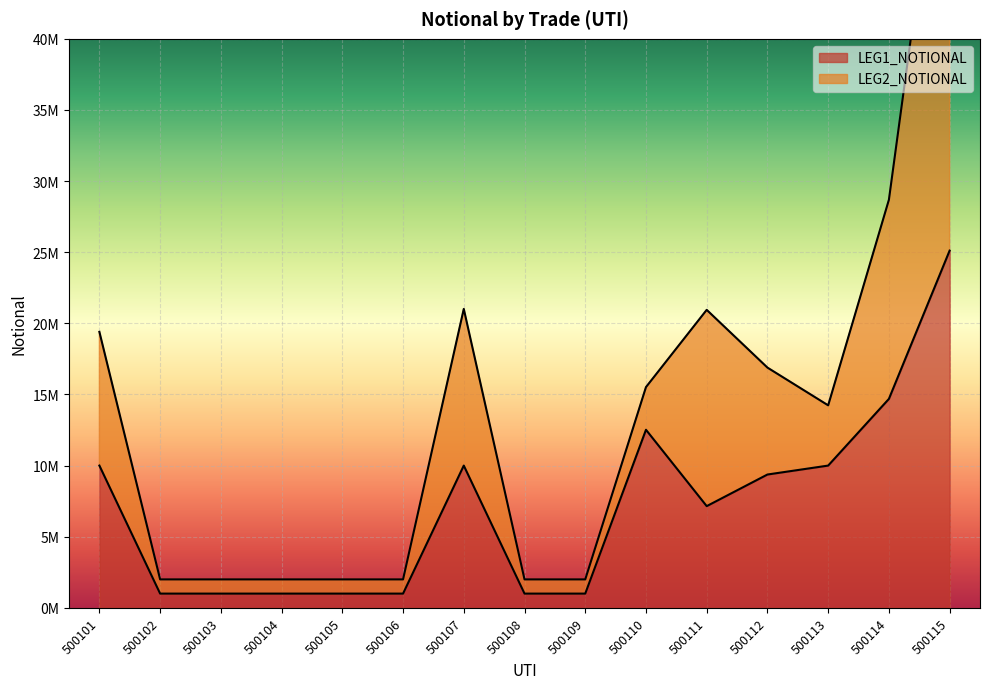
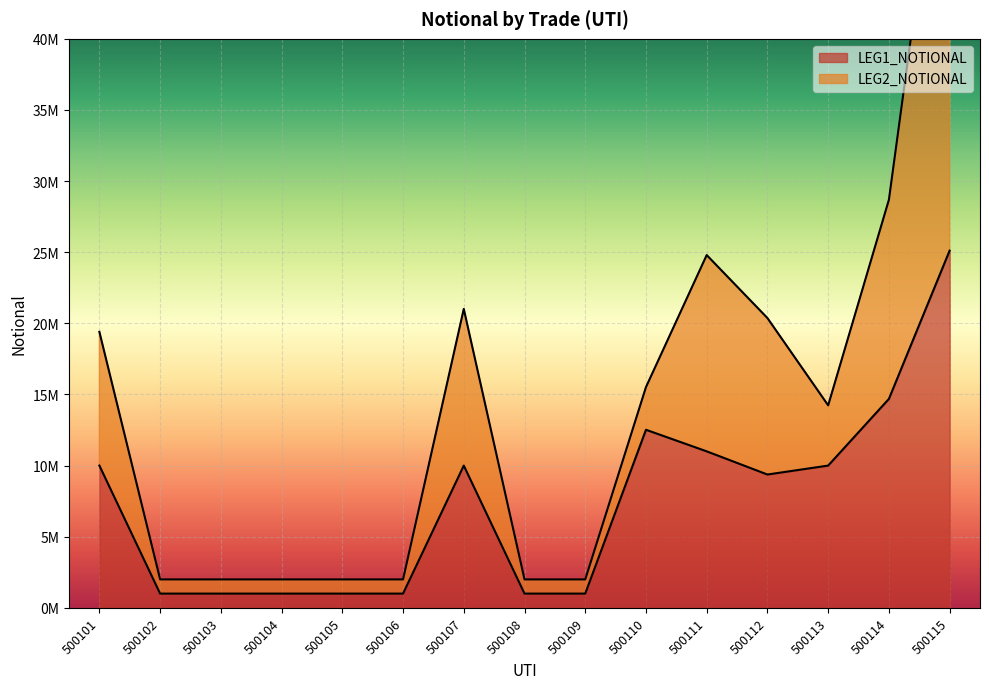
LEG1_NOTIONAL, 500111: 7100000 -> 11000000
LEG2_NOTIONAL, 500112: 7500000 -> 11000000
